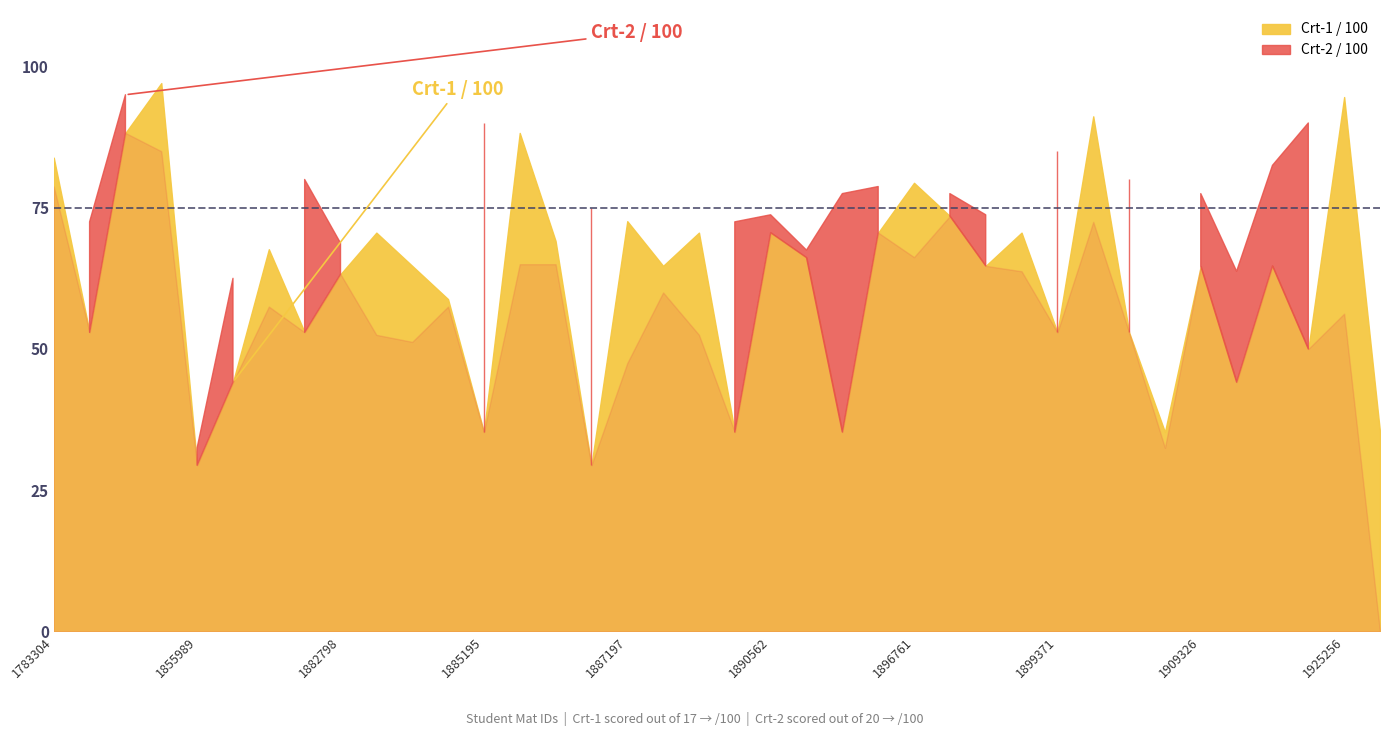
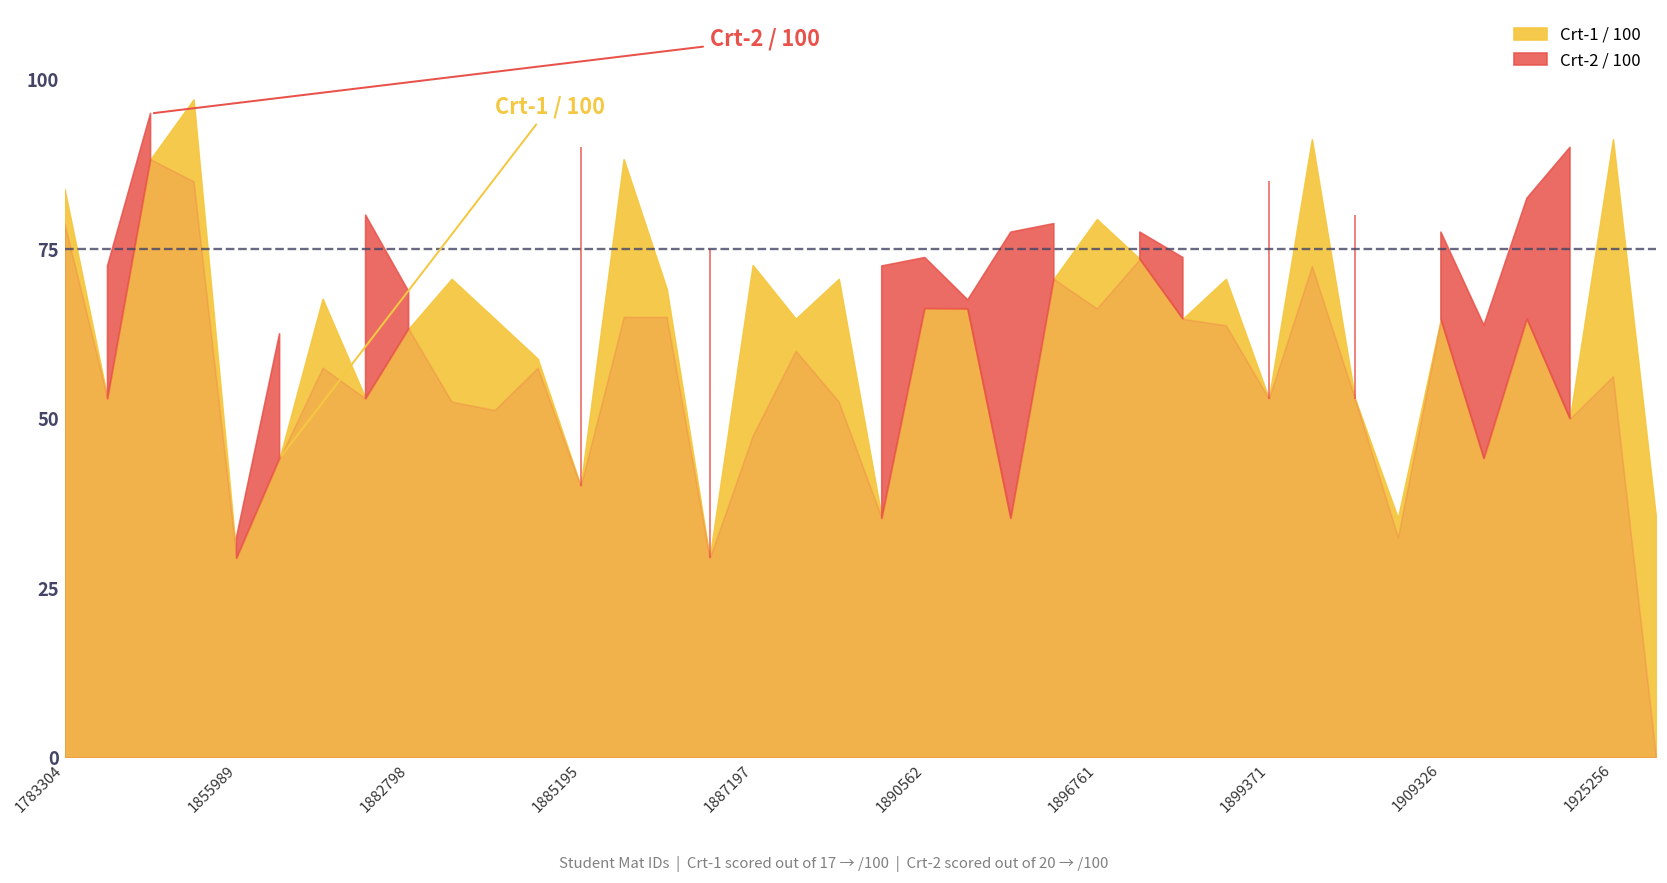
Crt-1 / 100, 1885195: 35 -> 40
Crt-1 / 100, 1890562: 71 -> 66
Crt-1 / 100, 1925256: 95 -> 91
